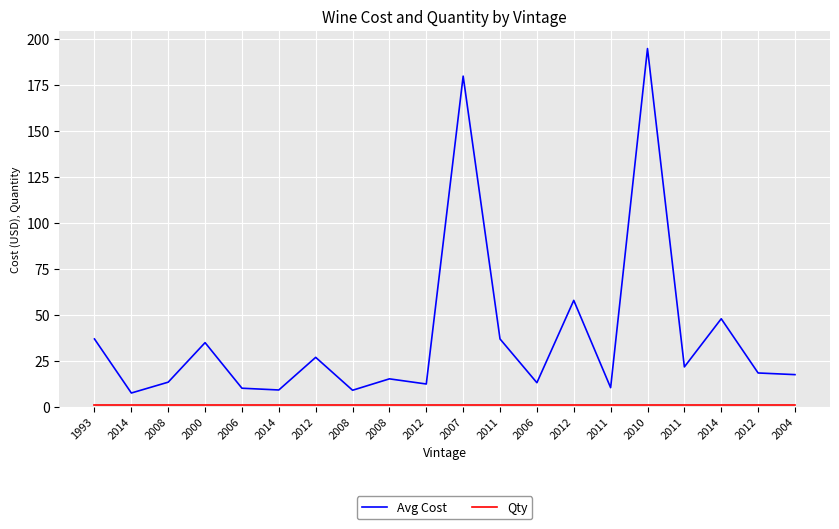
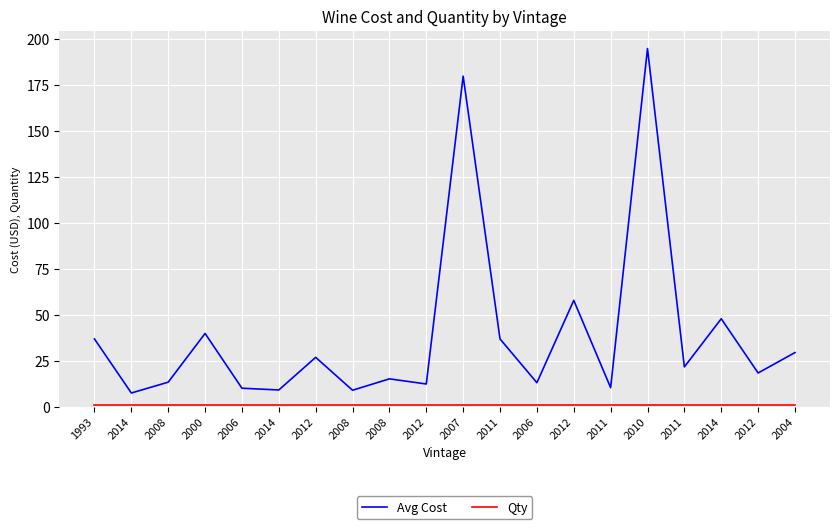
Avg Cost, 2000: 35 -> 40
Avg Cost, 2004: 18 -> 30
